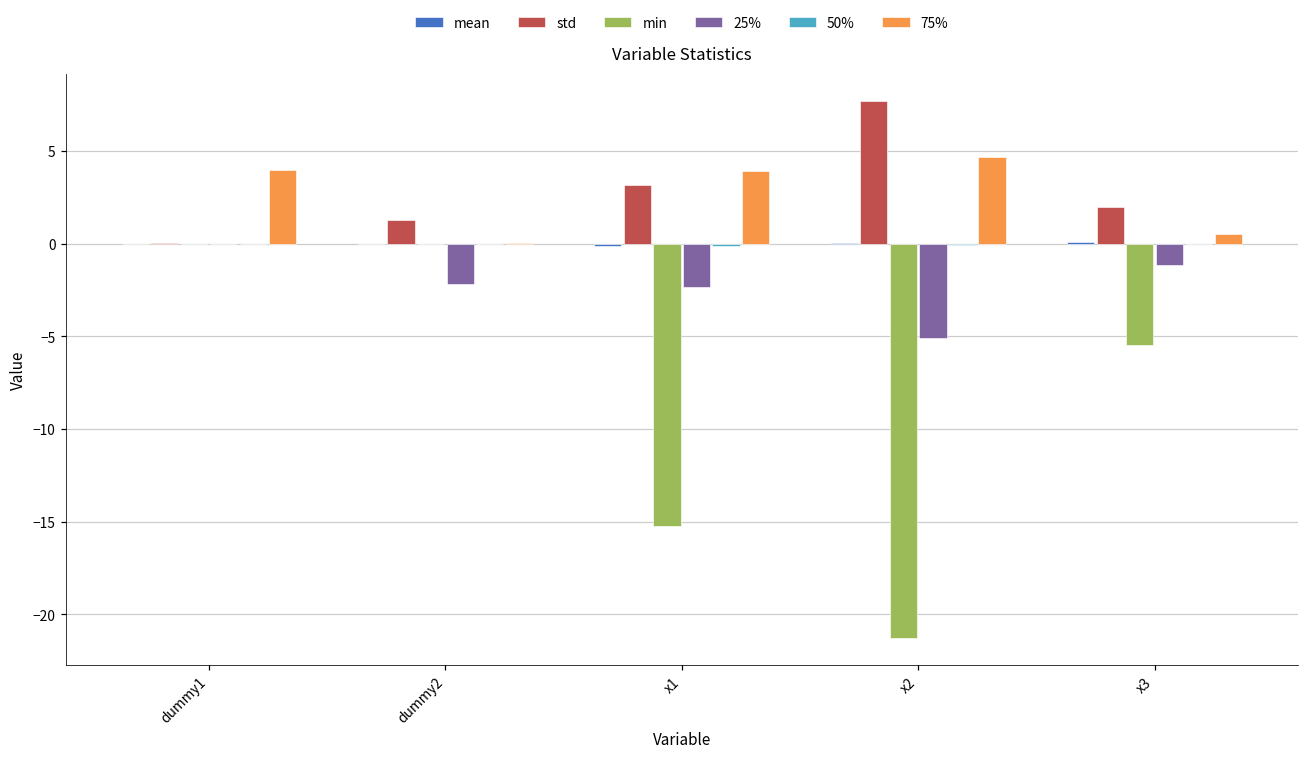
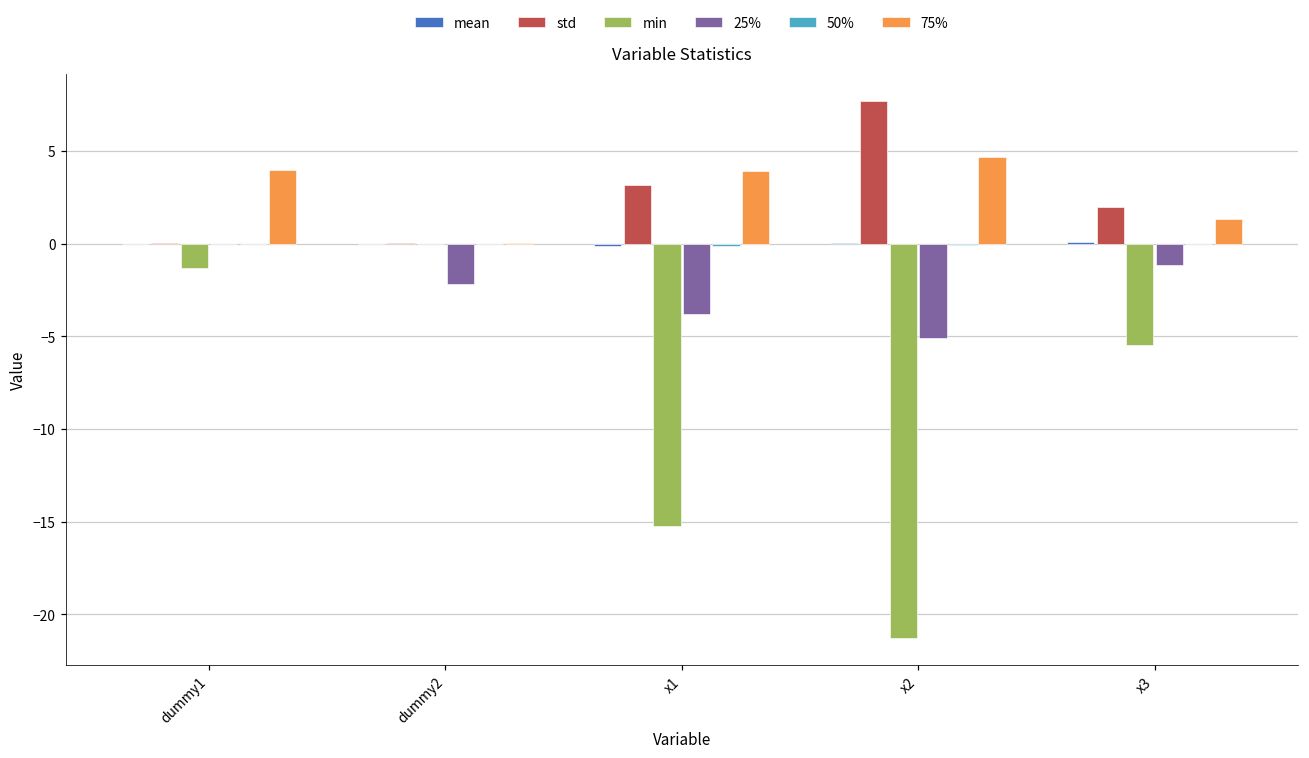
min, dummy1: 0.0 -> -1.3
std, dummy2: 1.3 -> 0.0
25%, x1: -2.3 -> -3.8
75%, x3: 0.5 -> 1.4
